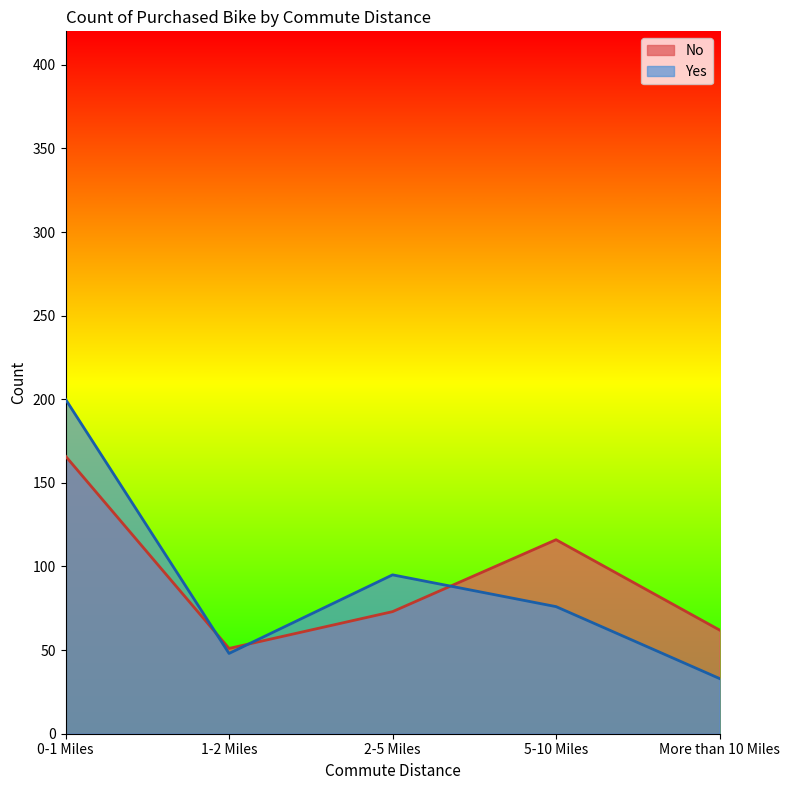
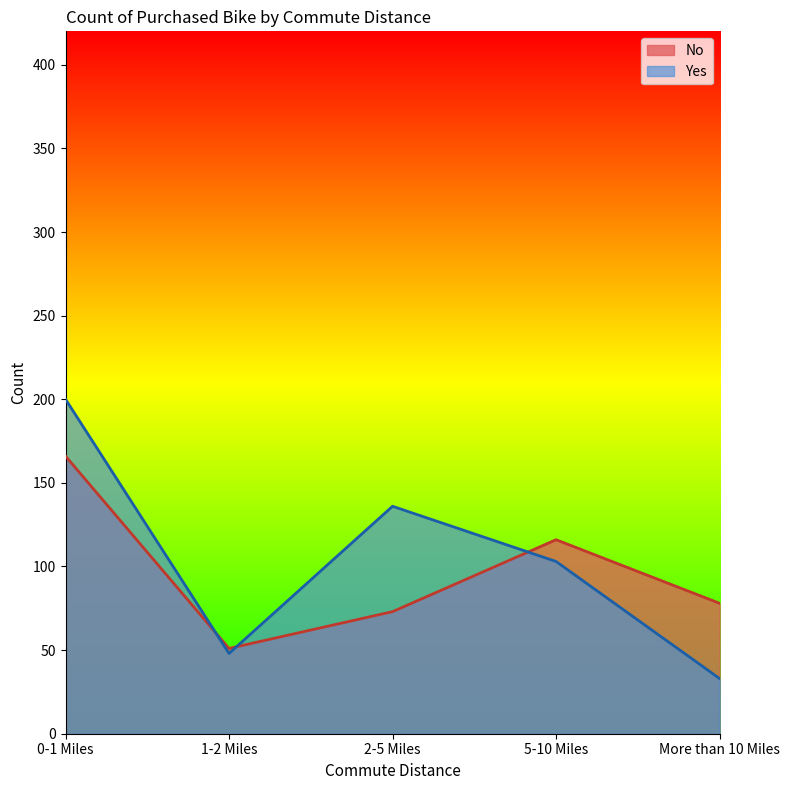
Yes, 2-5 Miles: 95 -> 136
Yes, 5-10 Miles: 76 -> 103
No, More than 10 Miles: 62 -> 78
